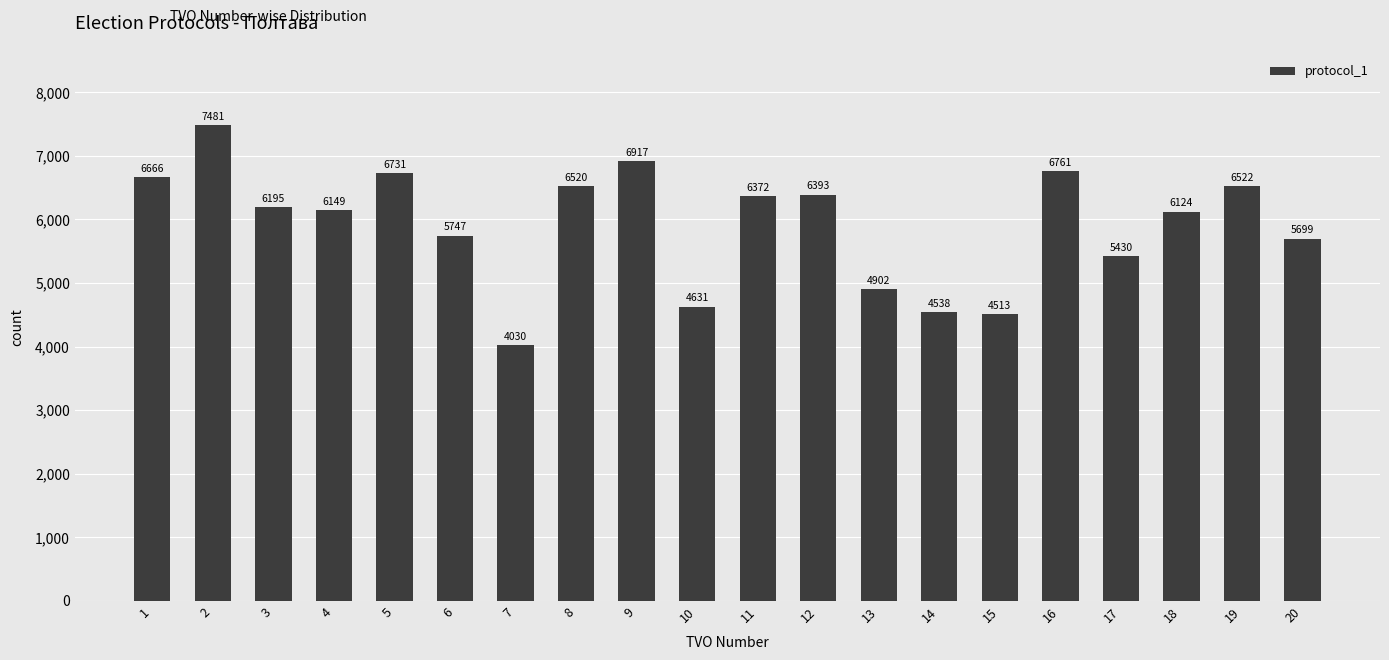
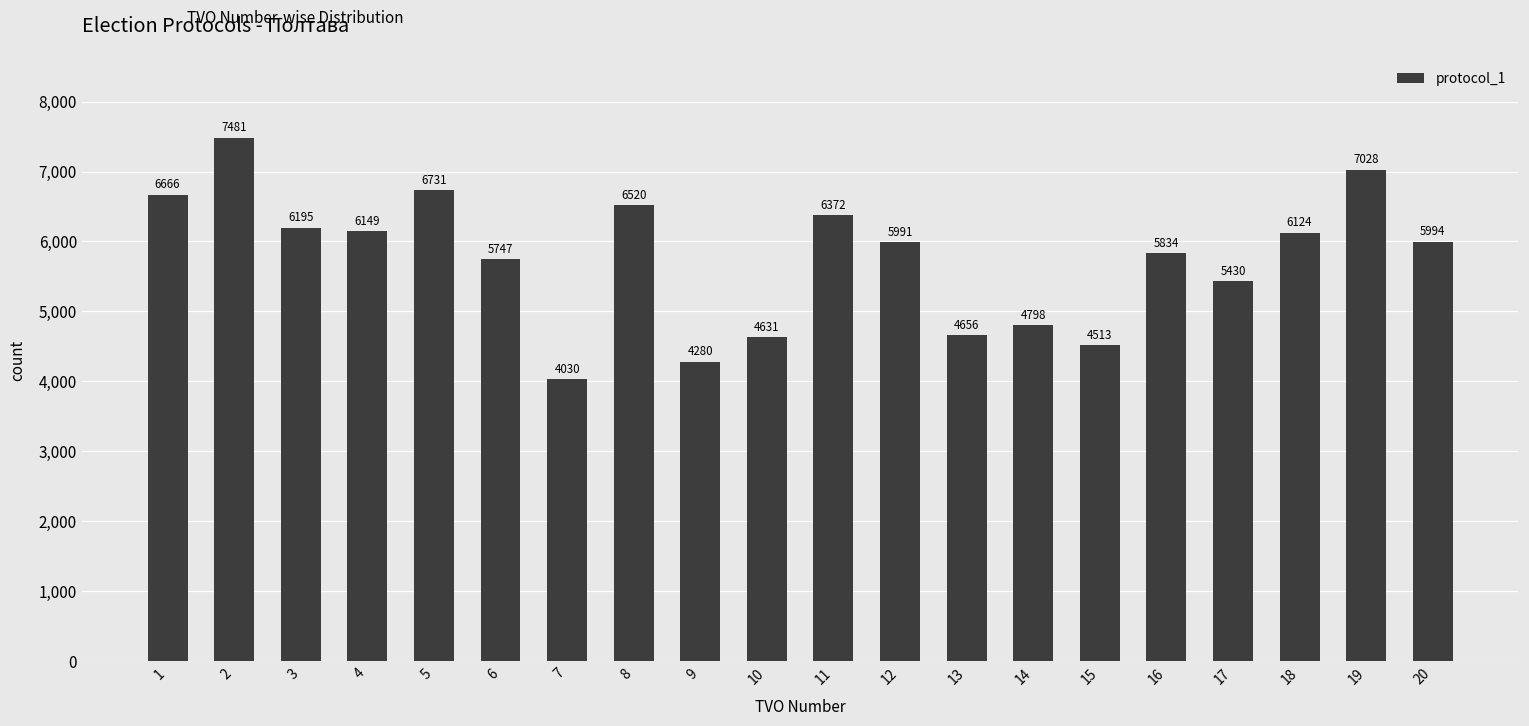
9: 6917 -> 4280
12: 6393 -> 5991
13: 4902 -> 4656
14: 4538 -> 4798
16: 6761 -> 5834
19: 6522 -> 7028
20: 5699 -> 5994
